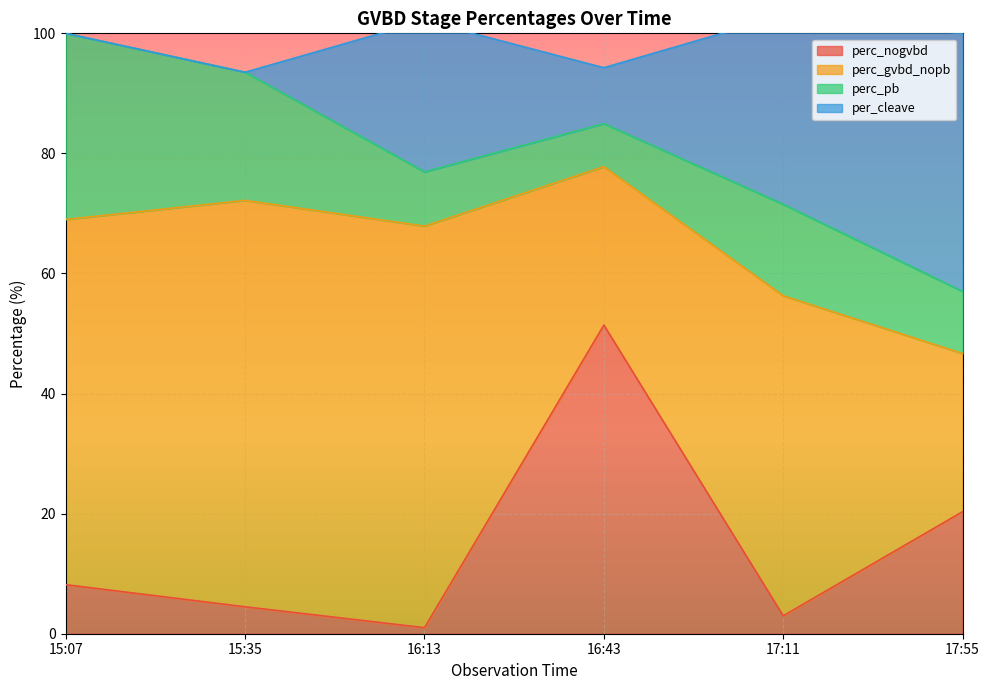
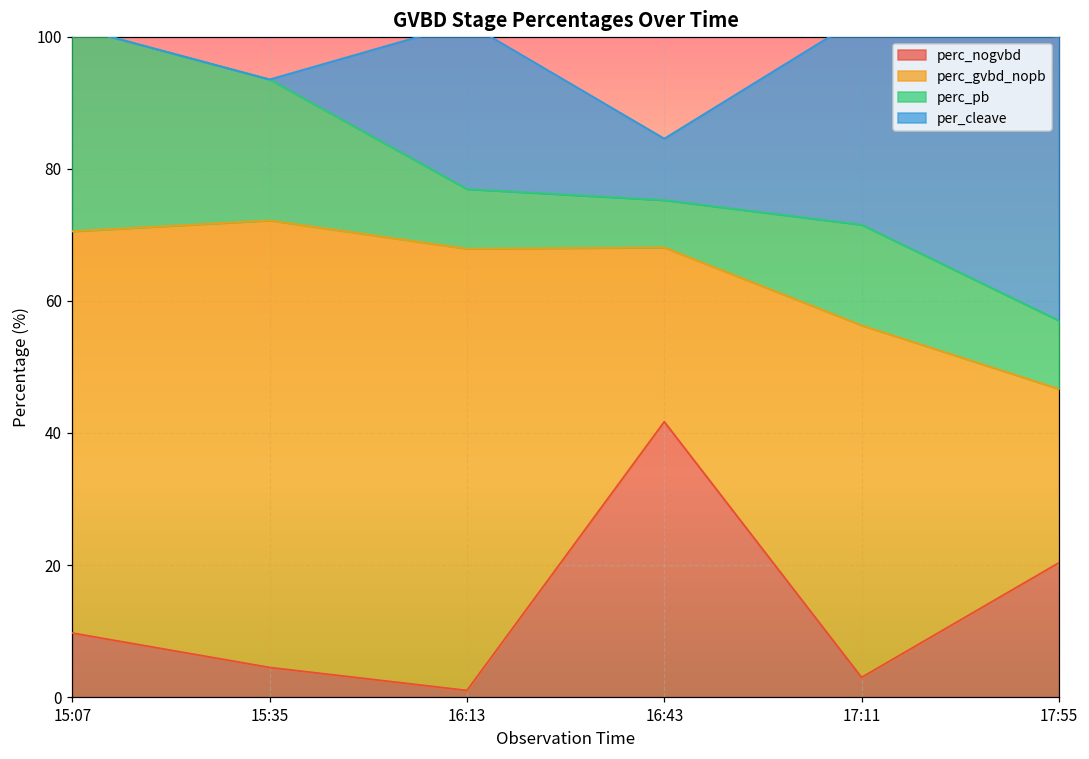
perc_nogvbd, 15:07: 8 -> 10
perc_nogvbd, 16:43: 51 -> 42
